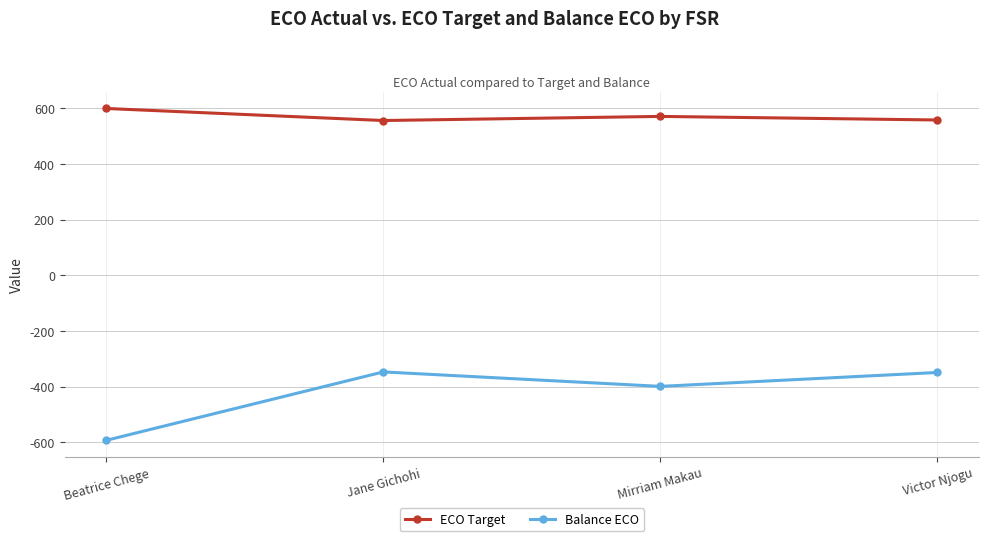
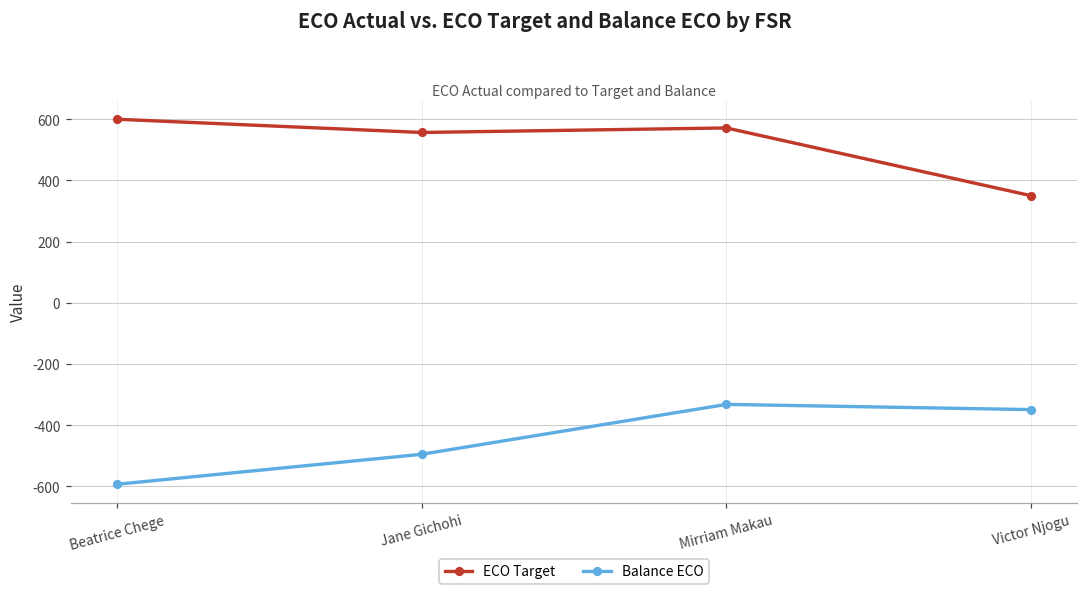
Balance ECO, Jane Gichohi: -350 -> -500
Balance ECO, Mirriam Makau: -400 -> -330
ECO Target, Victor Njogu: 560 -> 350
